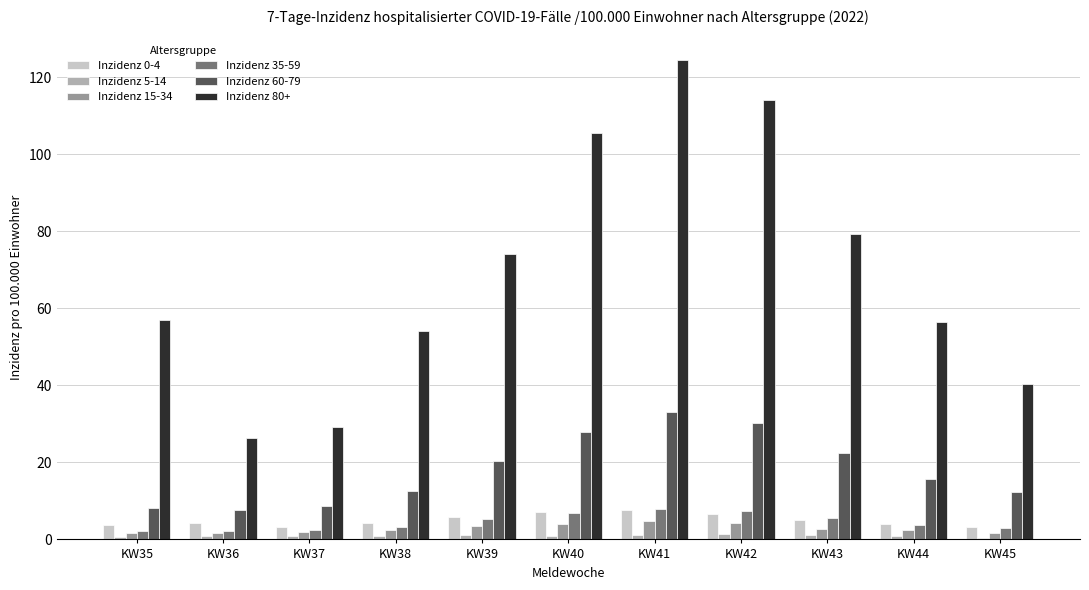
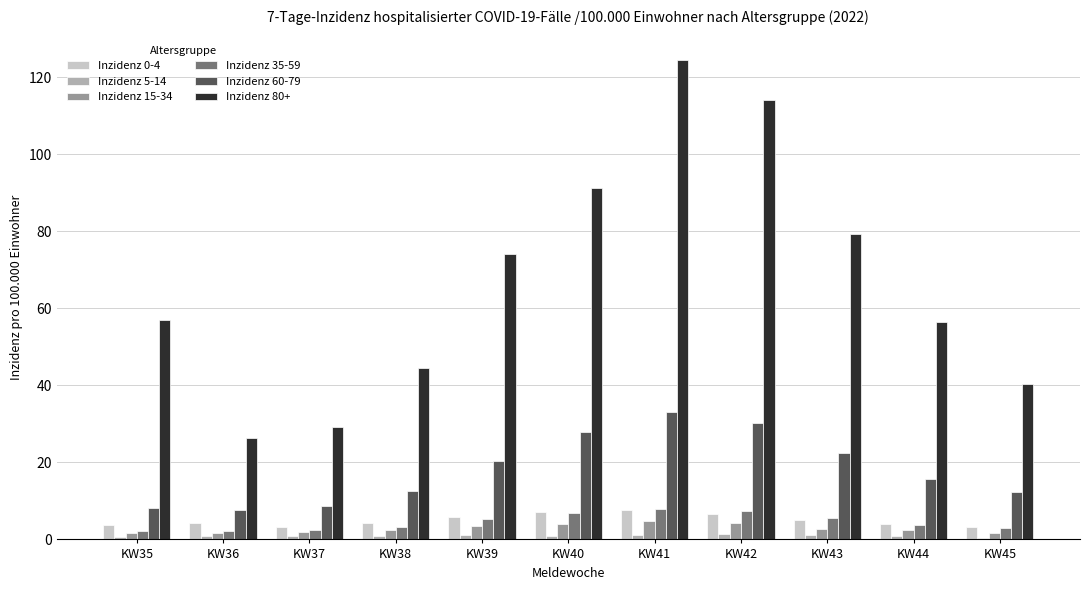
Inzidenz 80+, KW38: 54 -> 45
Inzidenz 80+, KW40: 105 -> 91
